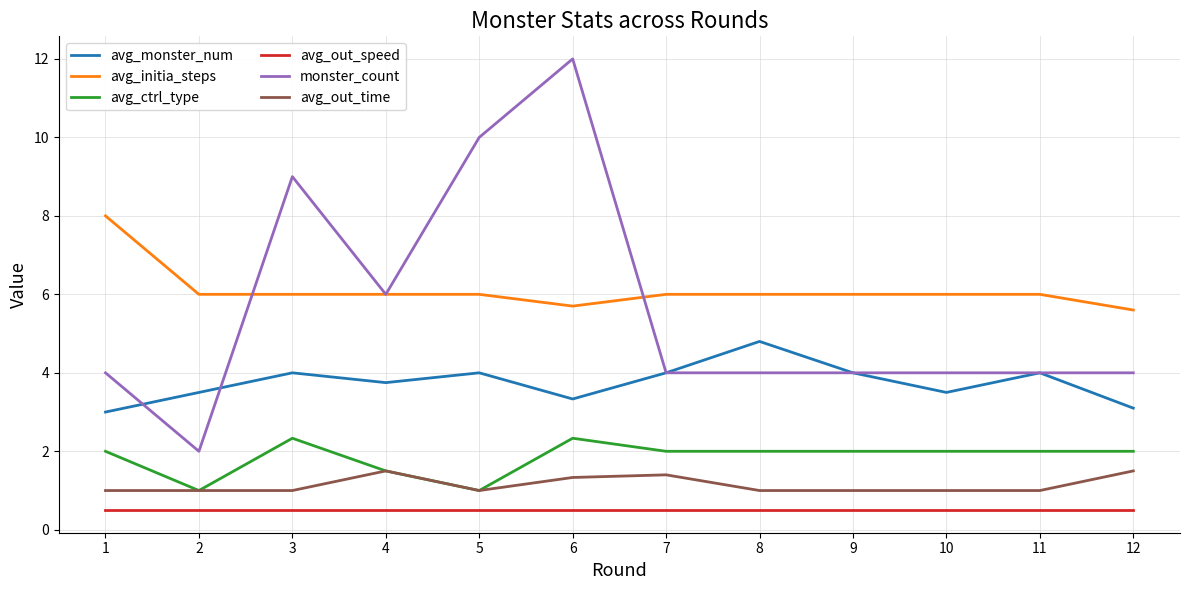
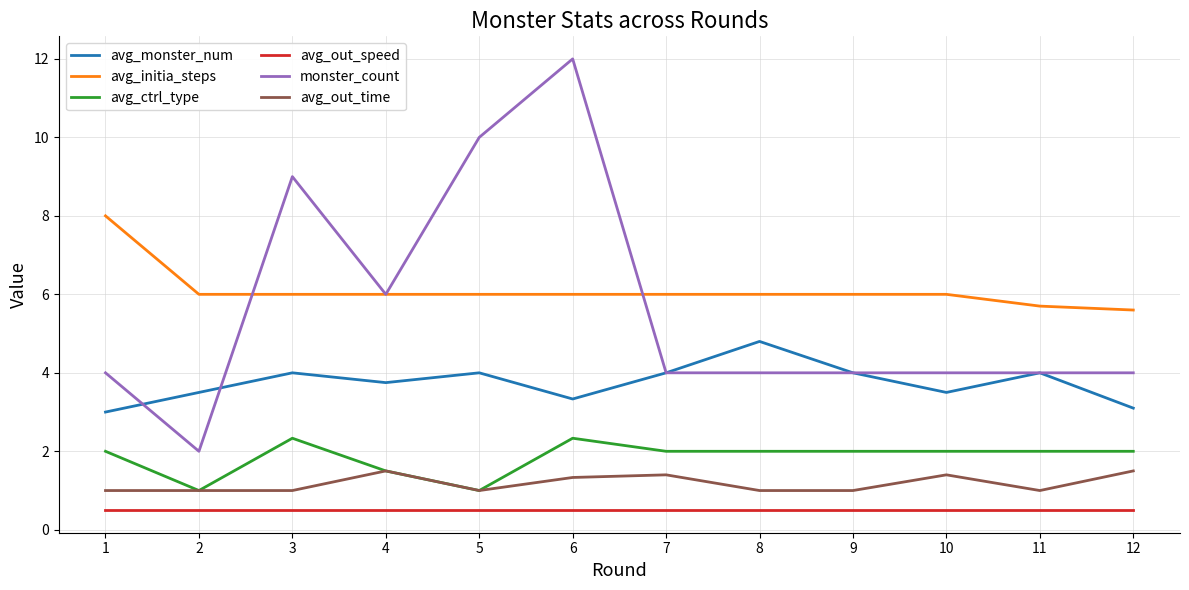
avg_initia_steps, 6: 5.7 -> 6.0
avg_out_time, 10: 1.0 -> 1.4
avg_initia_steps, 11: 6.0 -> 5.7
